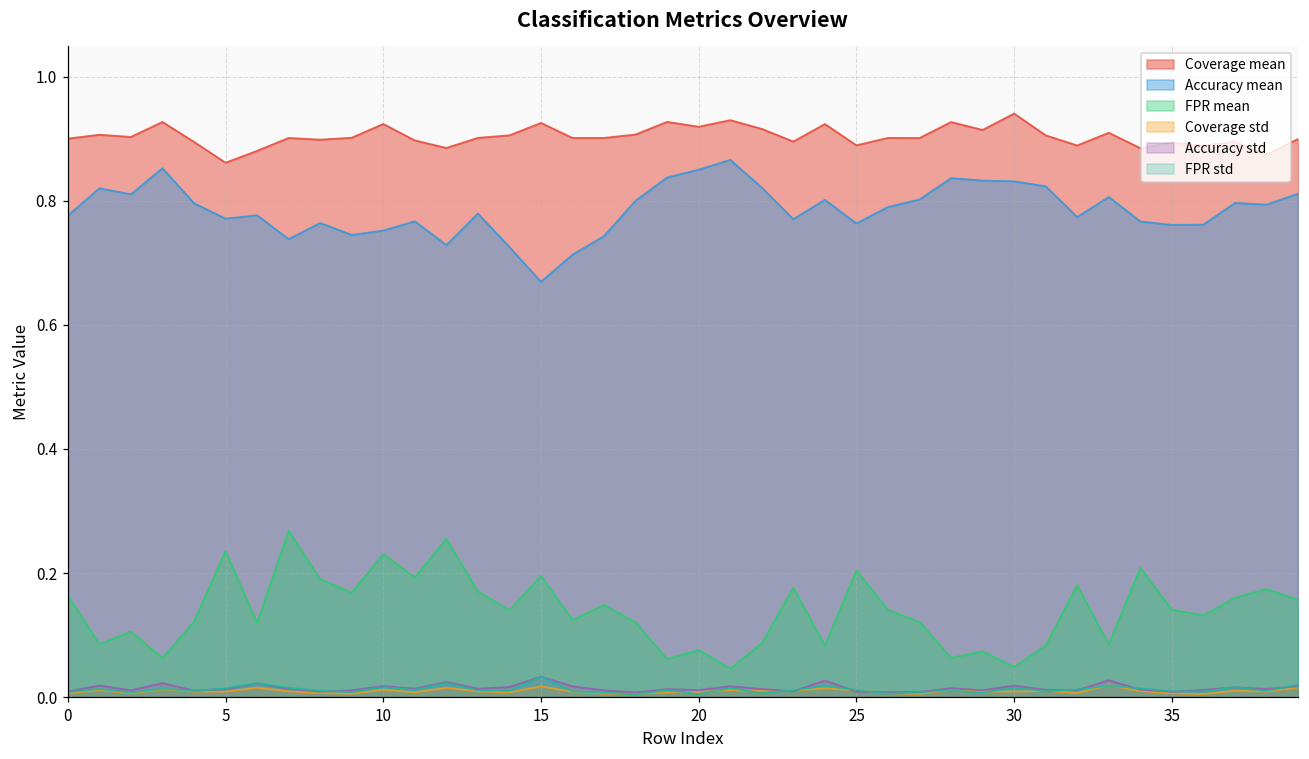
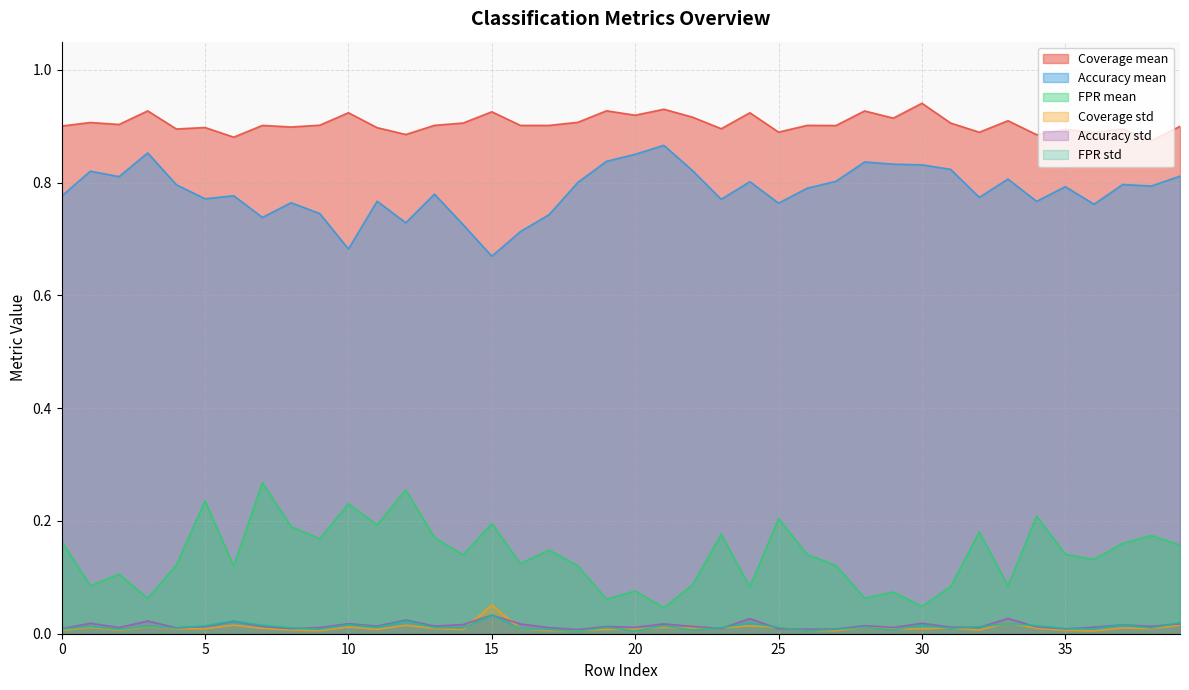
Coverage mean, 5: 0.86 -> 0.90
Accuracy mean, 10: 0.75 -> 0.68
Coverage std, 15: 0.02 -> 0.05
Accuracy mean, 35: 0.76 -> 0.79
